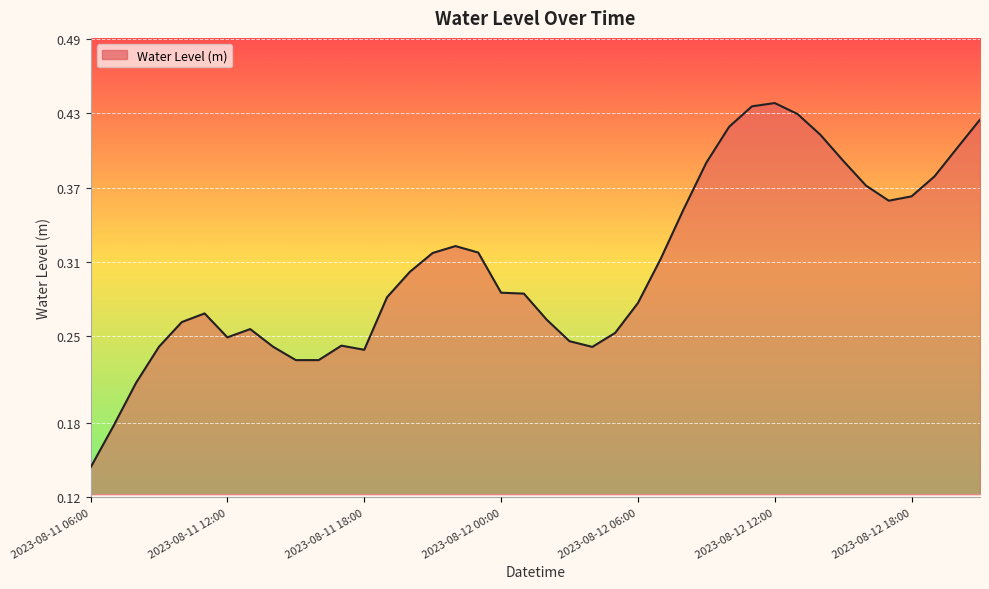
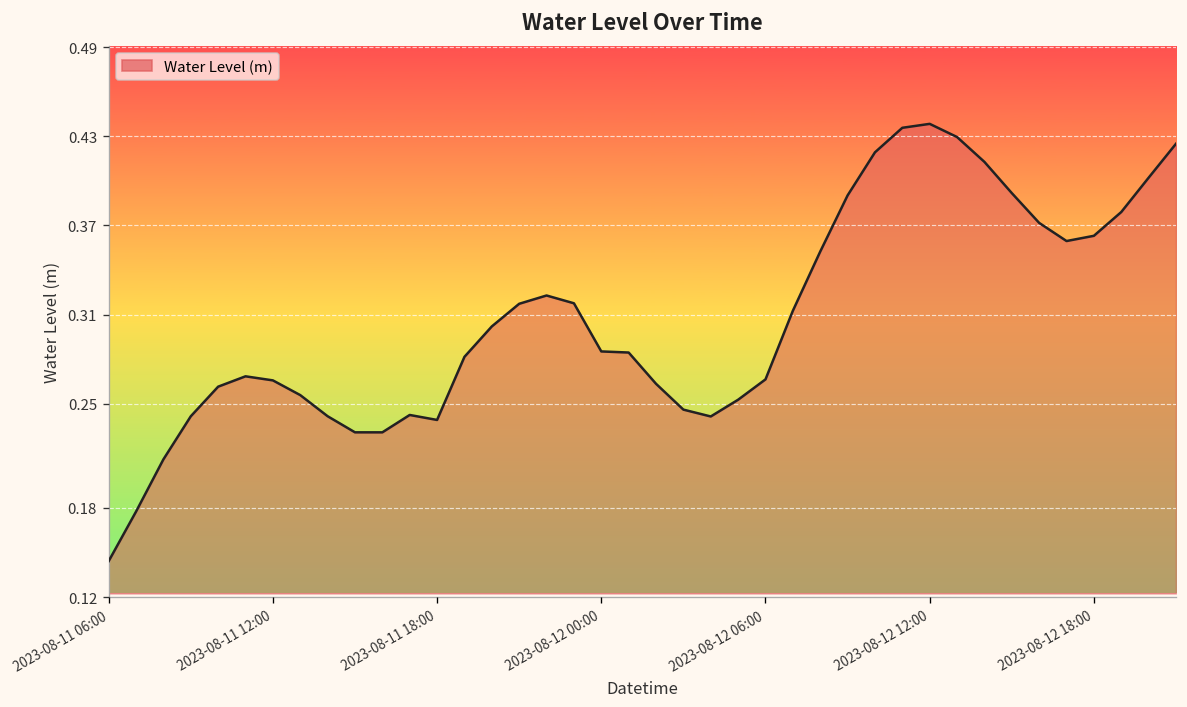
2023-08-11 12:00: 0.249 -> 0.266
2023-08-12 06:00: 0.277 -> 0.266
